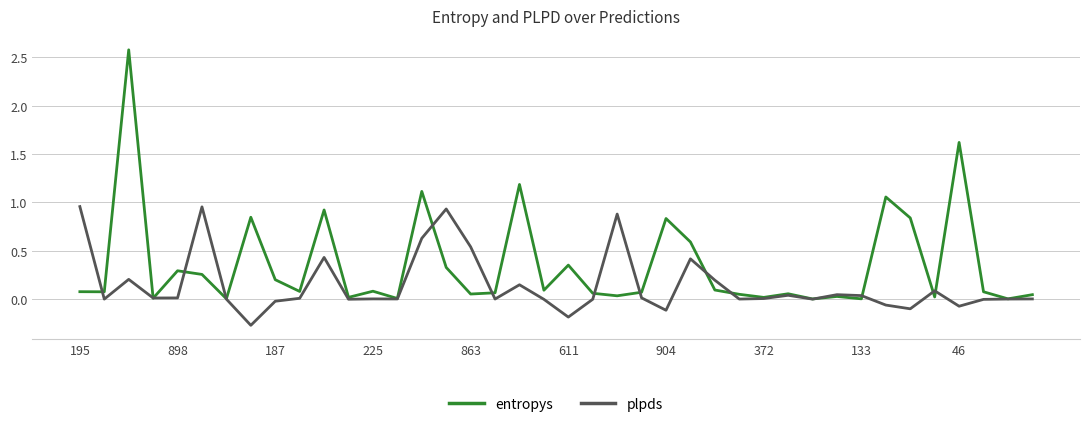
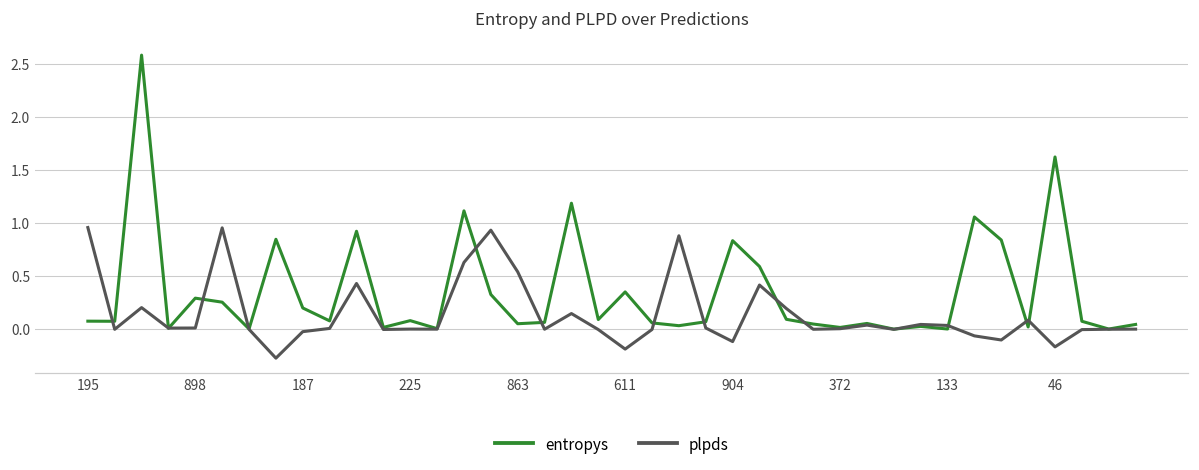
plpds, 46: -0.1 -> -0.2
